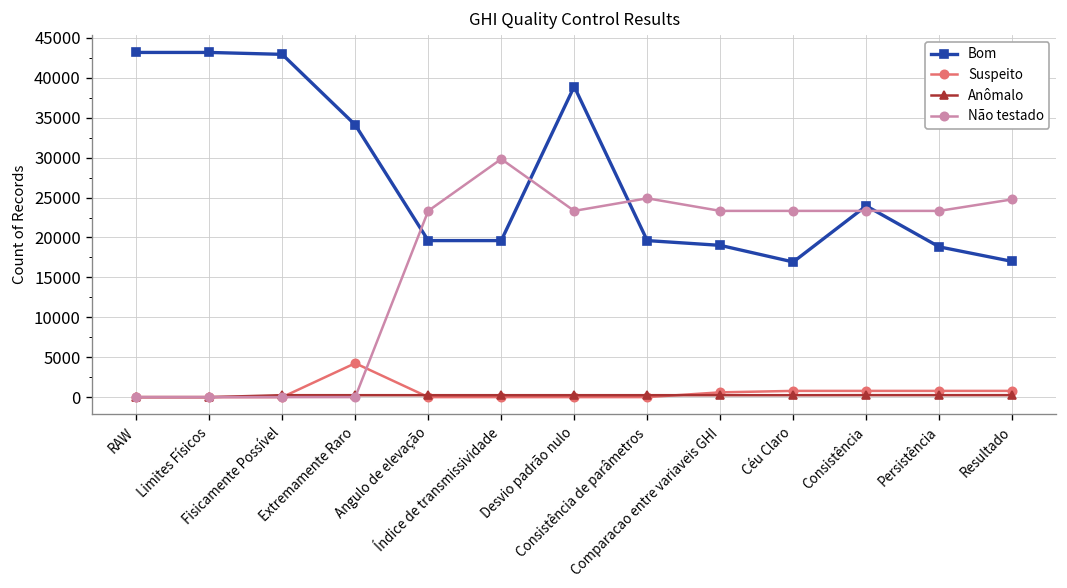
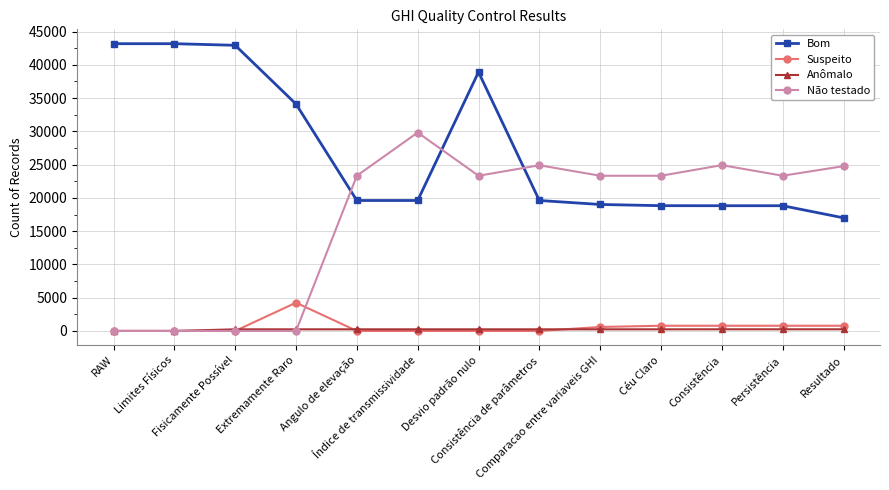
Bom, Céu Claro: 17000 -> 19000
Bom, Consistência: 24000 -> 19000
Não testado, Consistência: 23000 -> 25000
